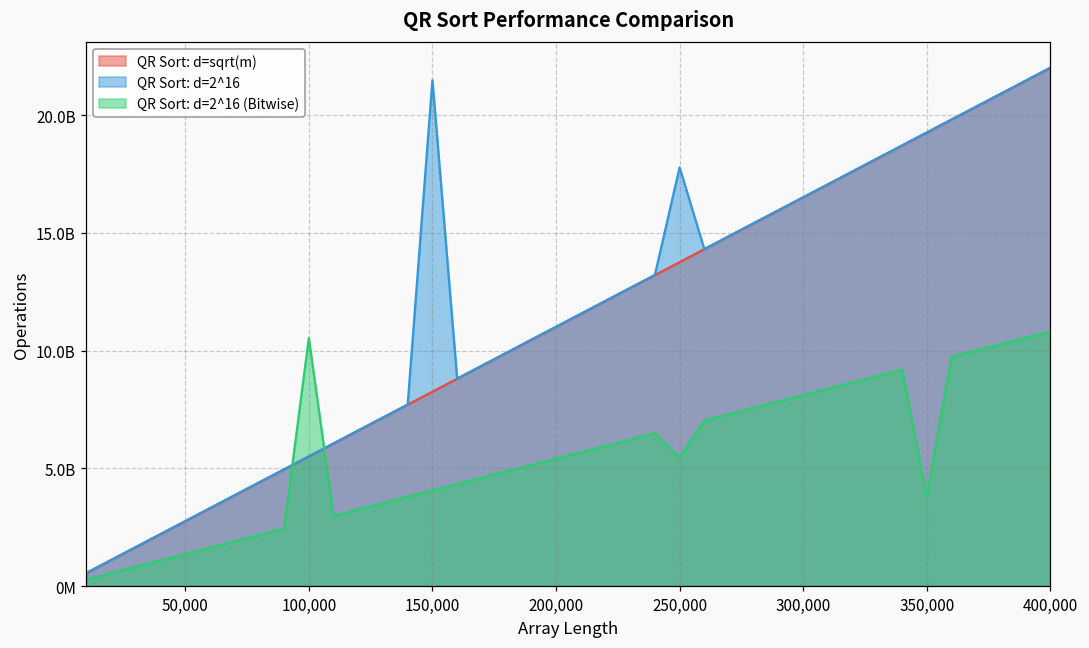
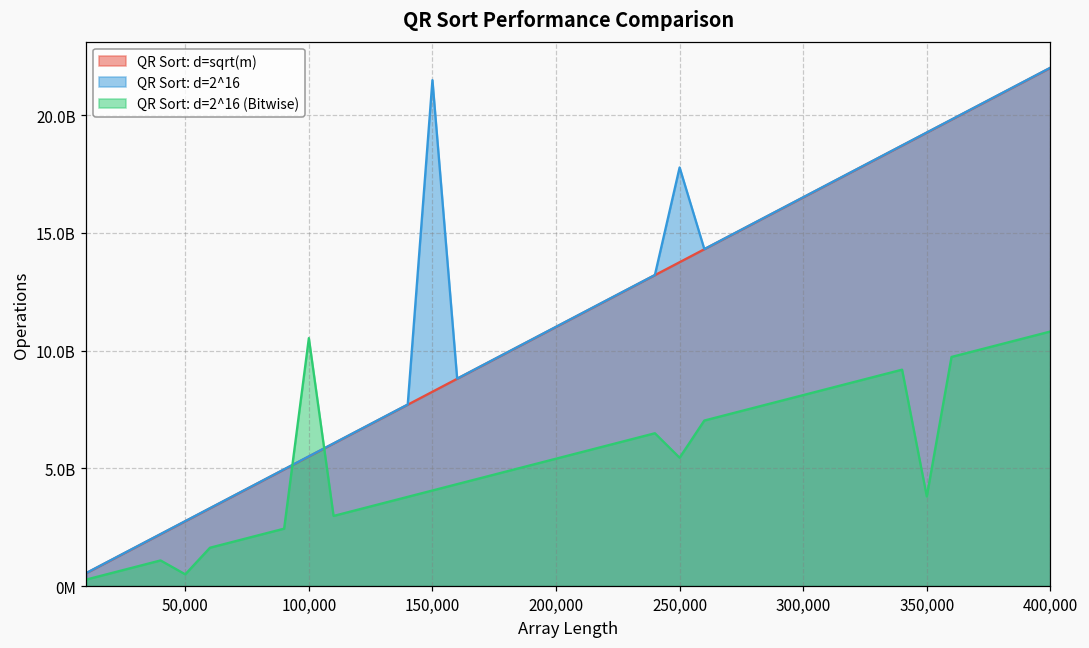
QR Sort: d=2^16 (Bitwise), 50,000: 1400000000 -> 500000000
